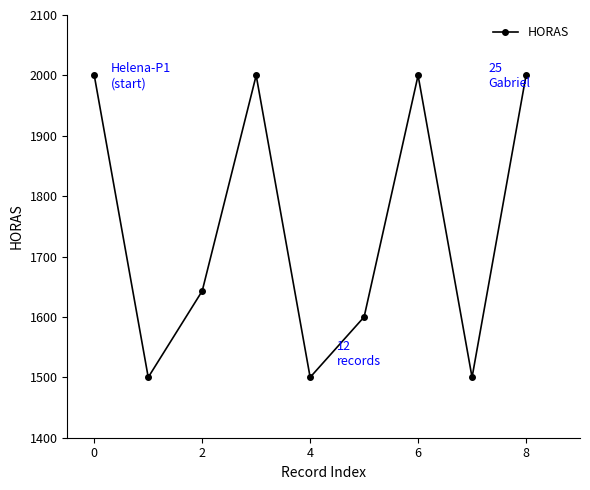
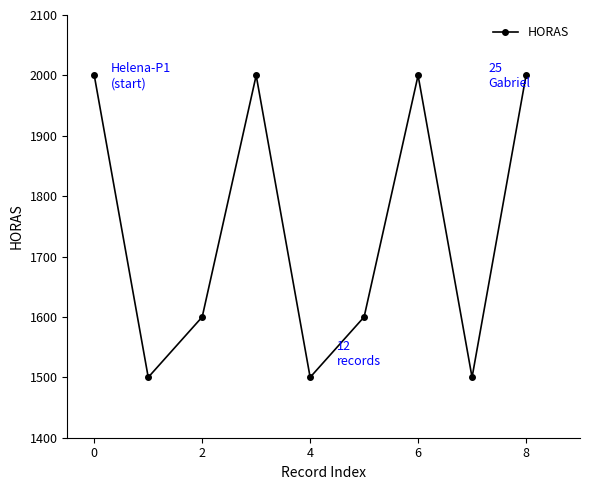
2: 1640 -> 1600
